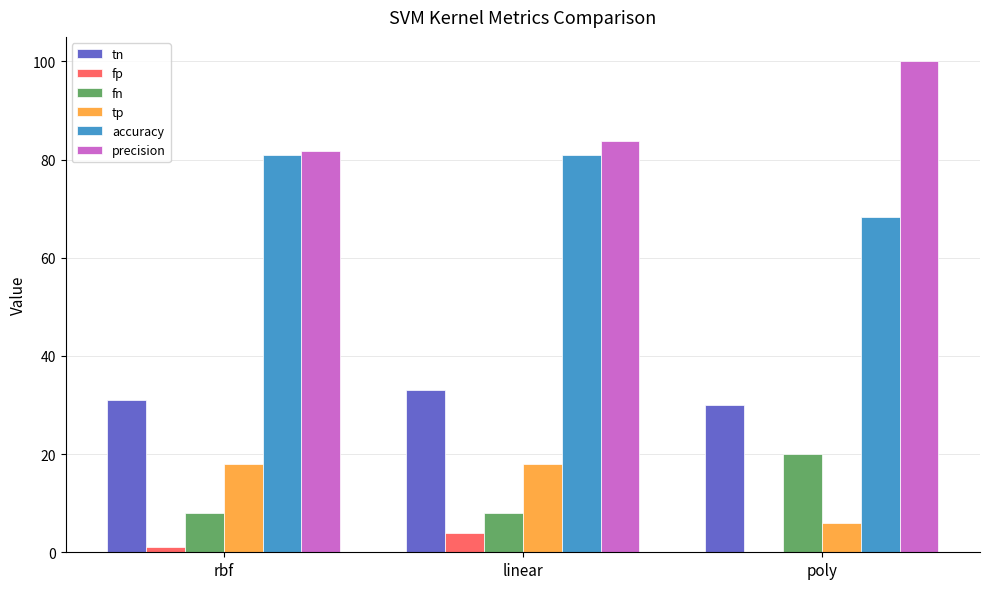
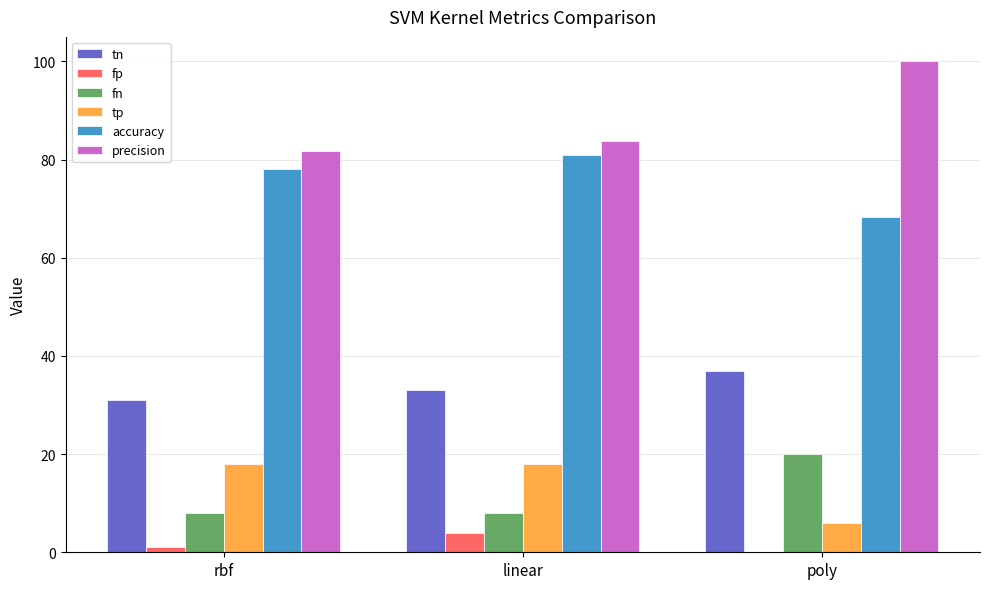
accuracy, rbf: 81 -> 78
tn, poly: 30 -> 37
